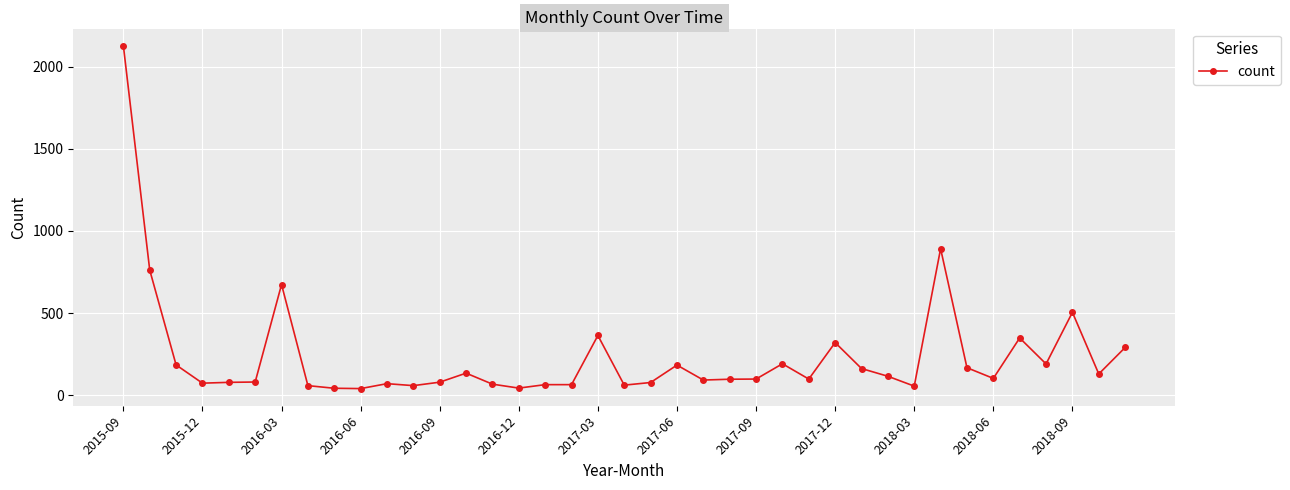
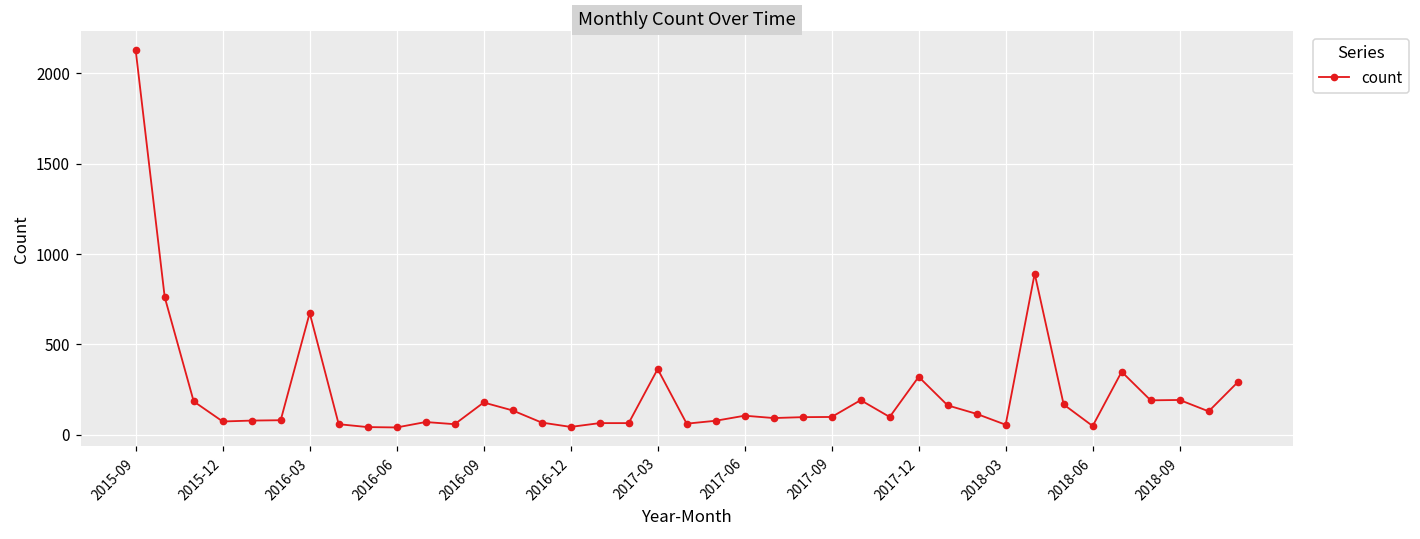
2016-09: 80 -> 180
2017-06: 180 -> 110
2018-06: 100 -> 50
2018-09: 510 -> 190
